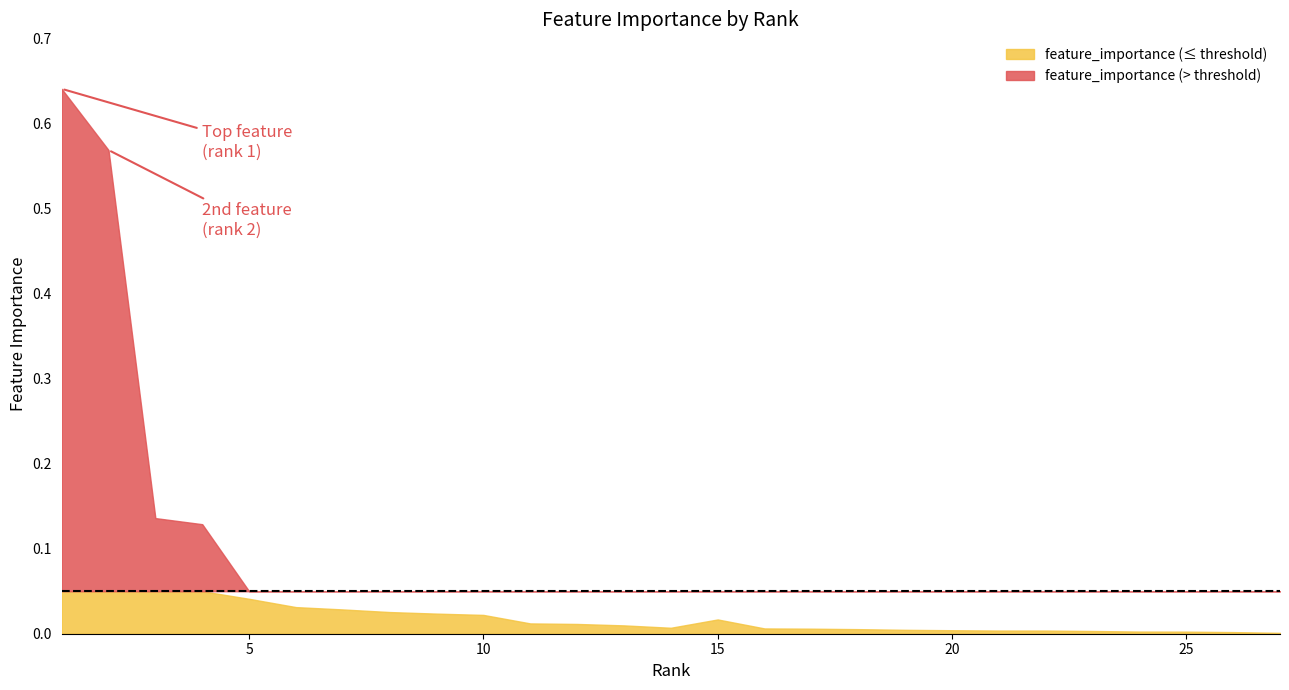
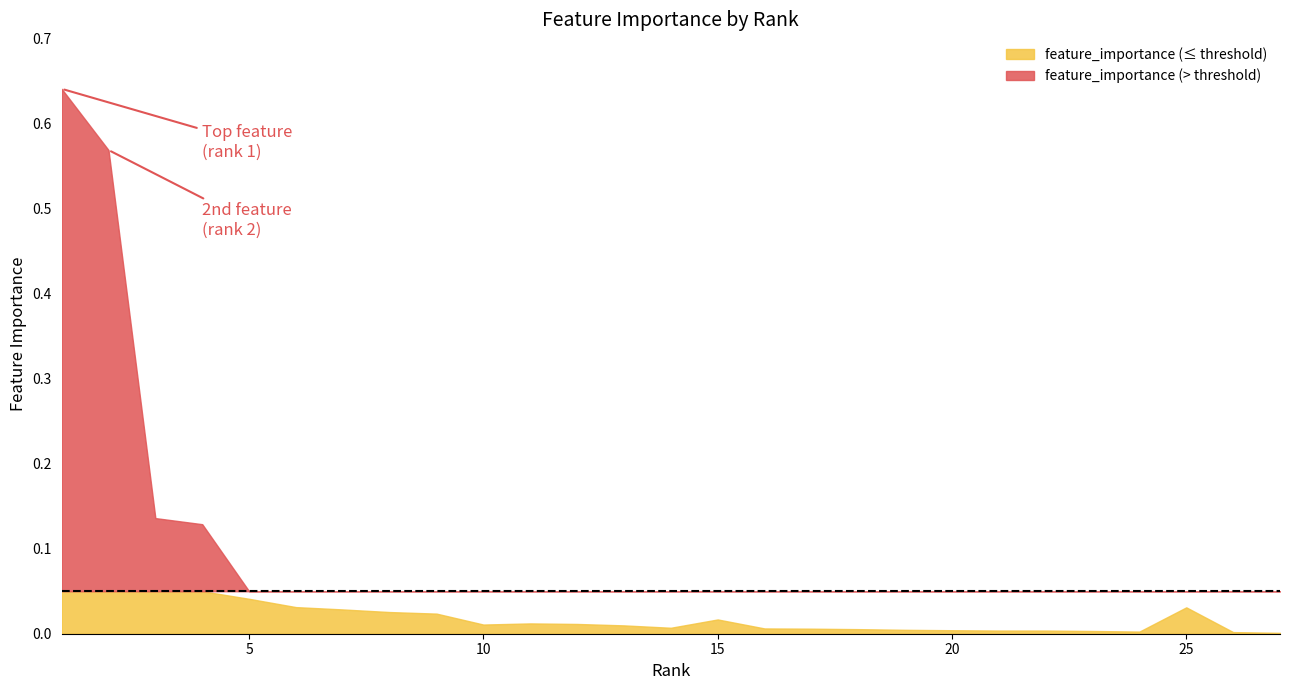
feature_importance (≤ threshold), 10: 0.02 -> 0.01
feature_importance (≤ threshold), 25: 0.00 -> 0.03
